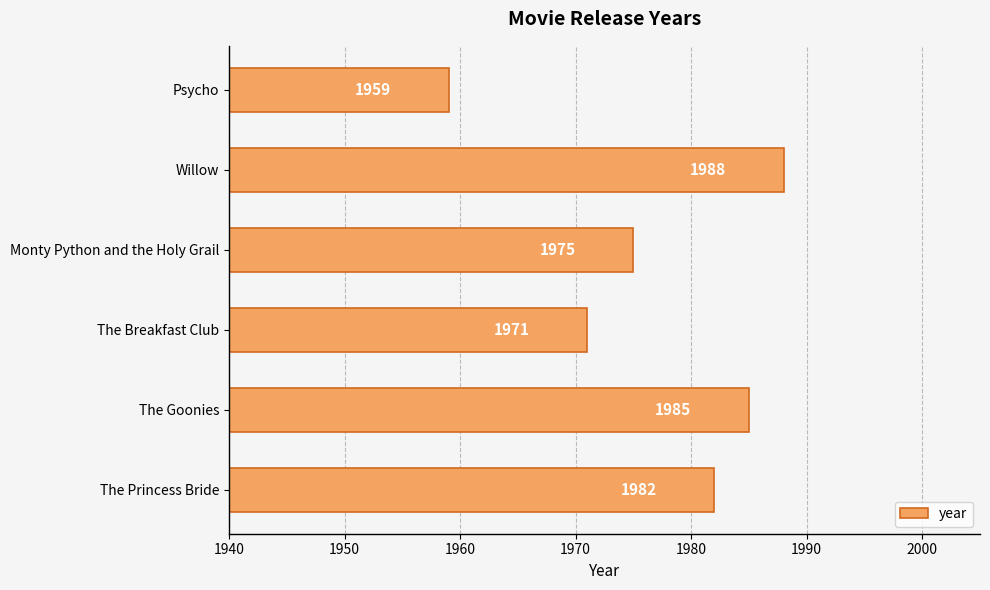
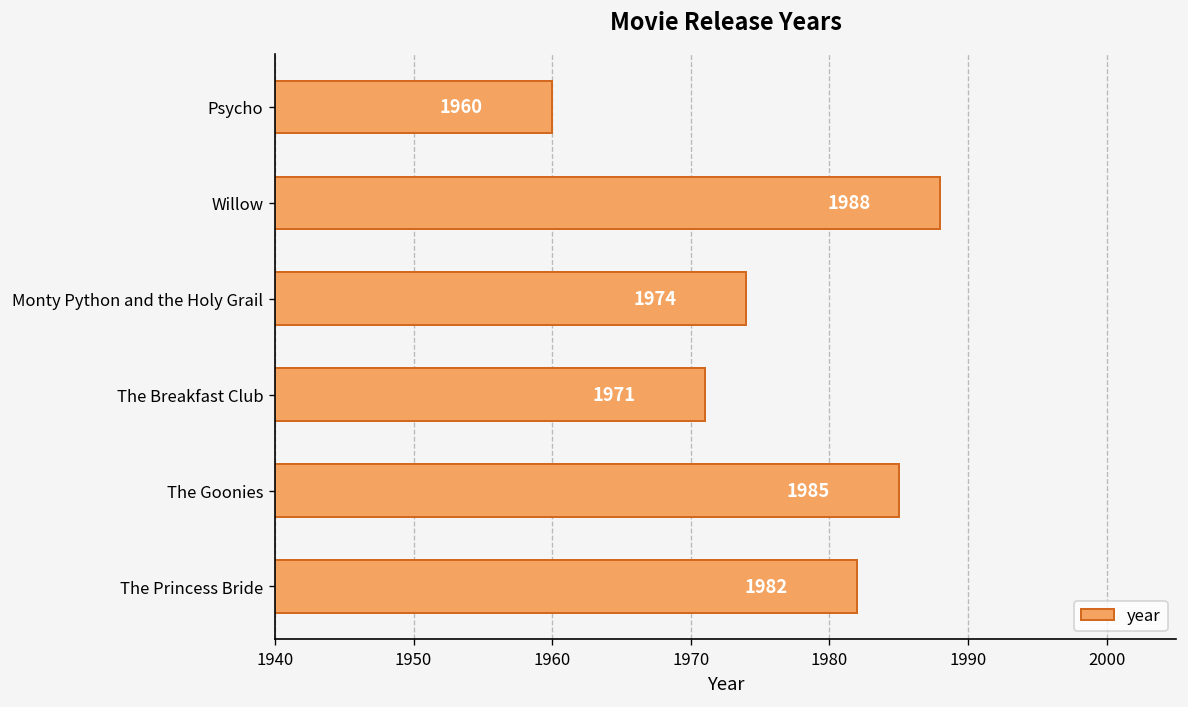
Psycho: 1959 -> 1960
Monty Python and the Holy Grail: 1975 -> 1974
